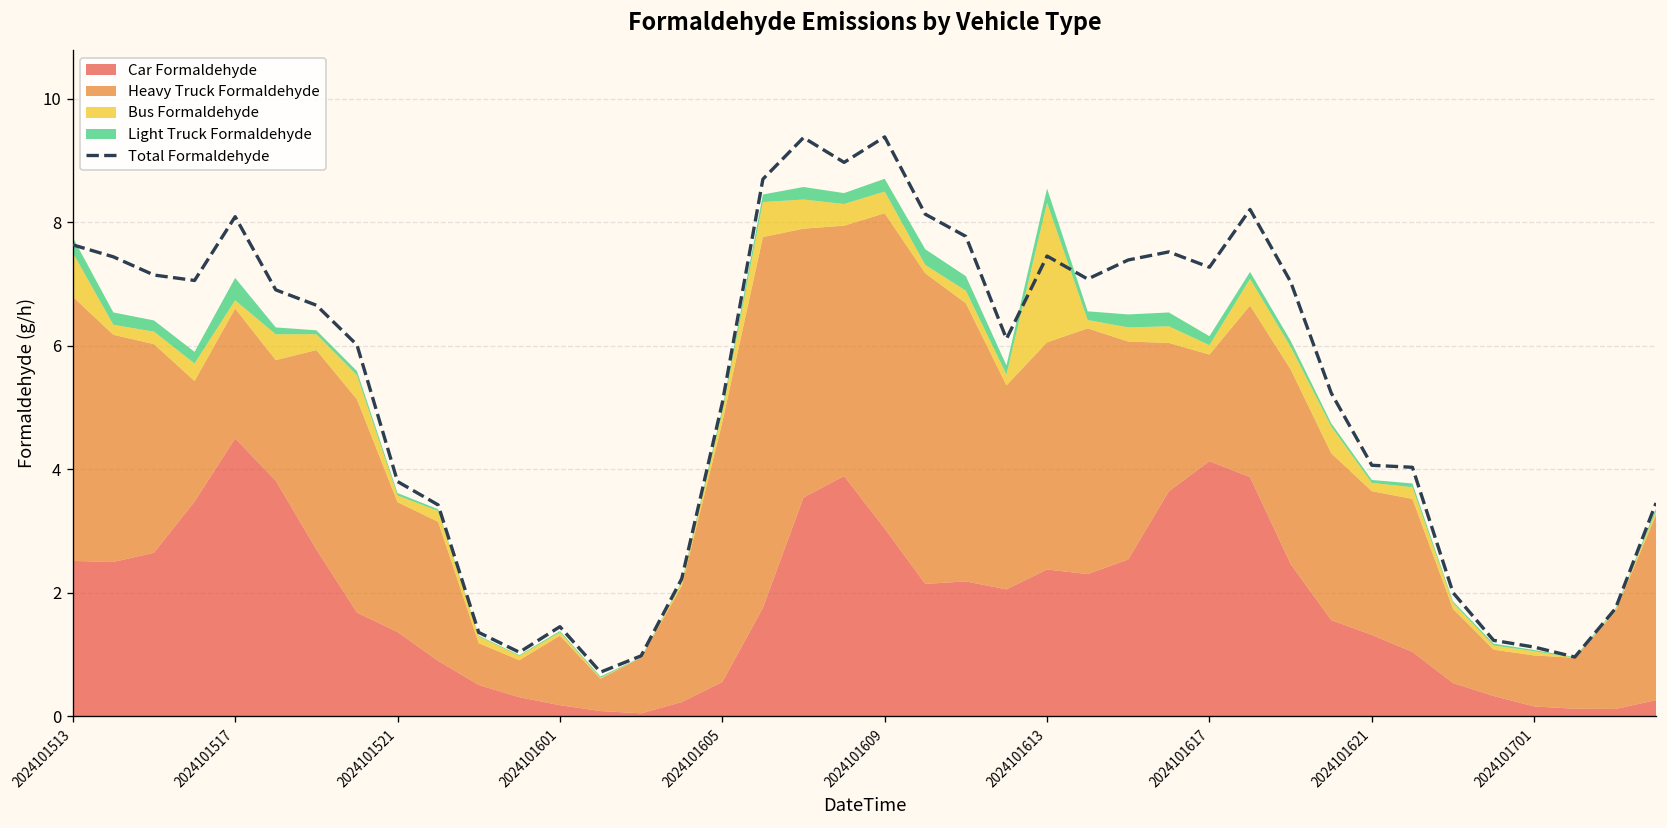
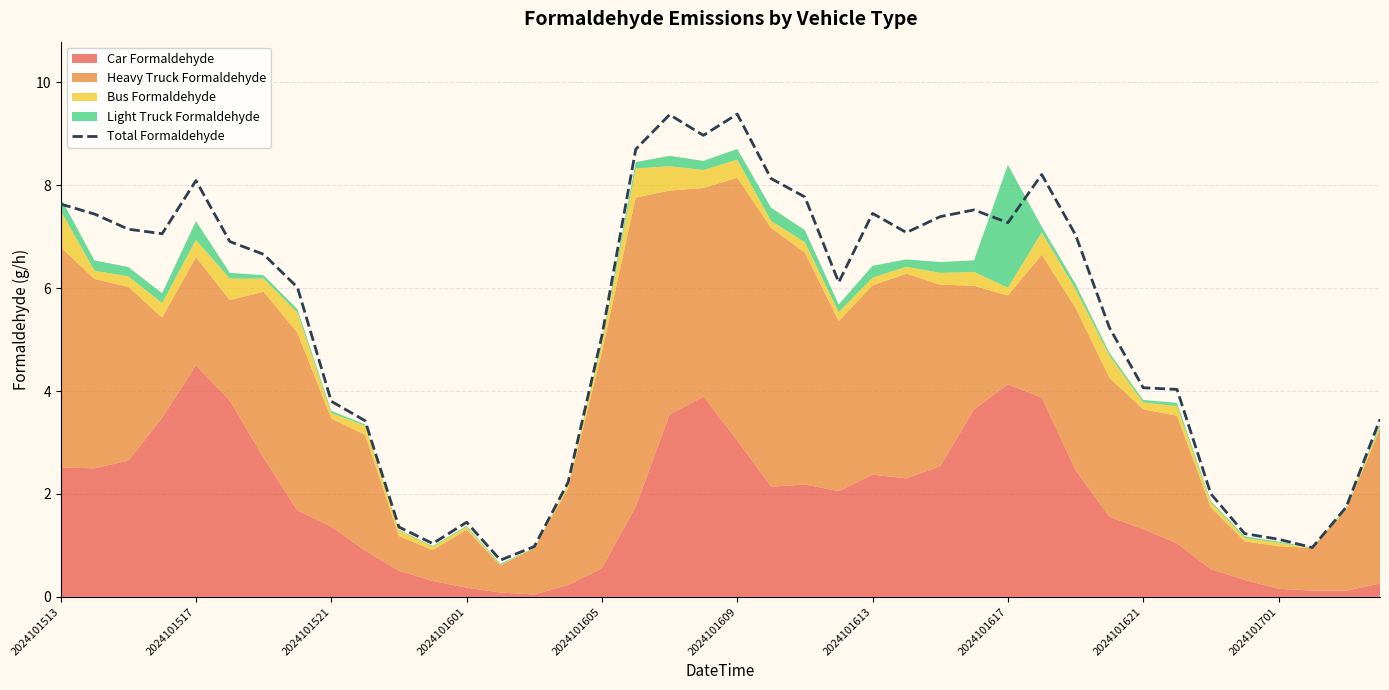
Bus Formaldehyde, 2024101517: 0.1 -> 0.3
Bus Formaldehyde, 2024101613: 2.3 -> 0.1
Light Truck Formaldehyde, 2024101617: 0.1 -> 2.4
